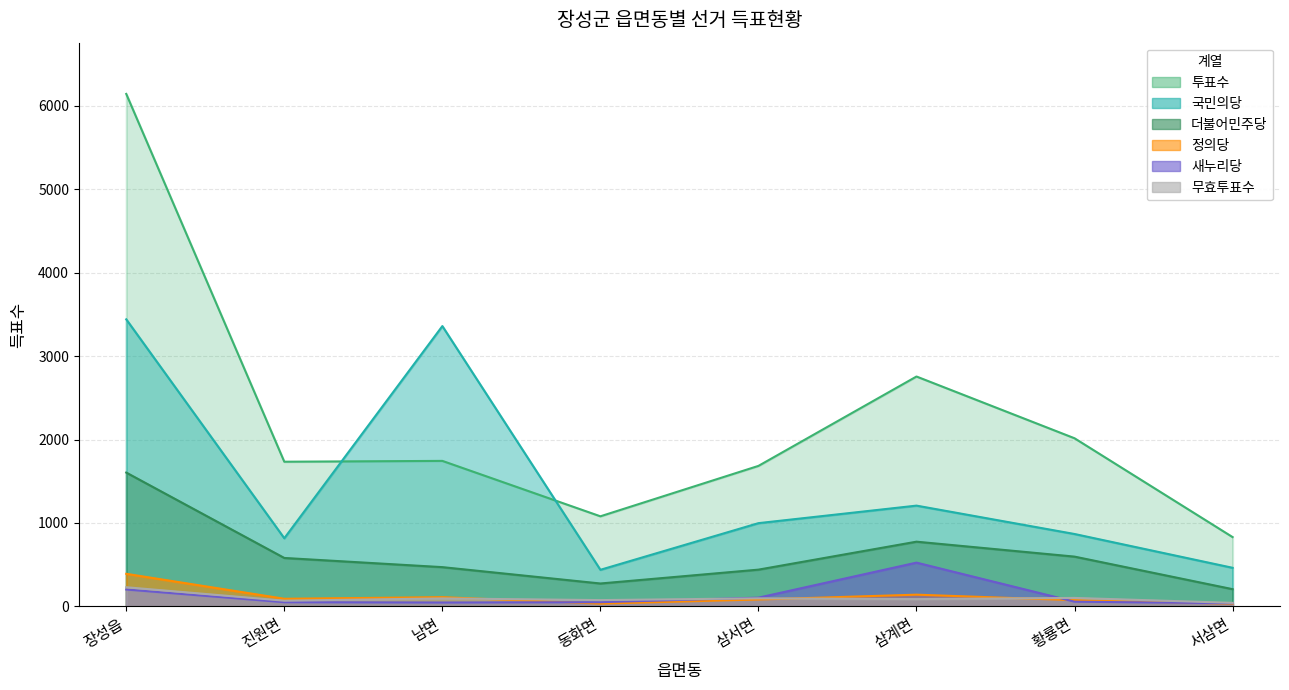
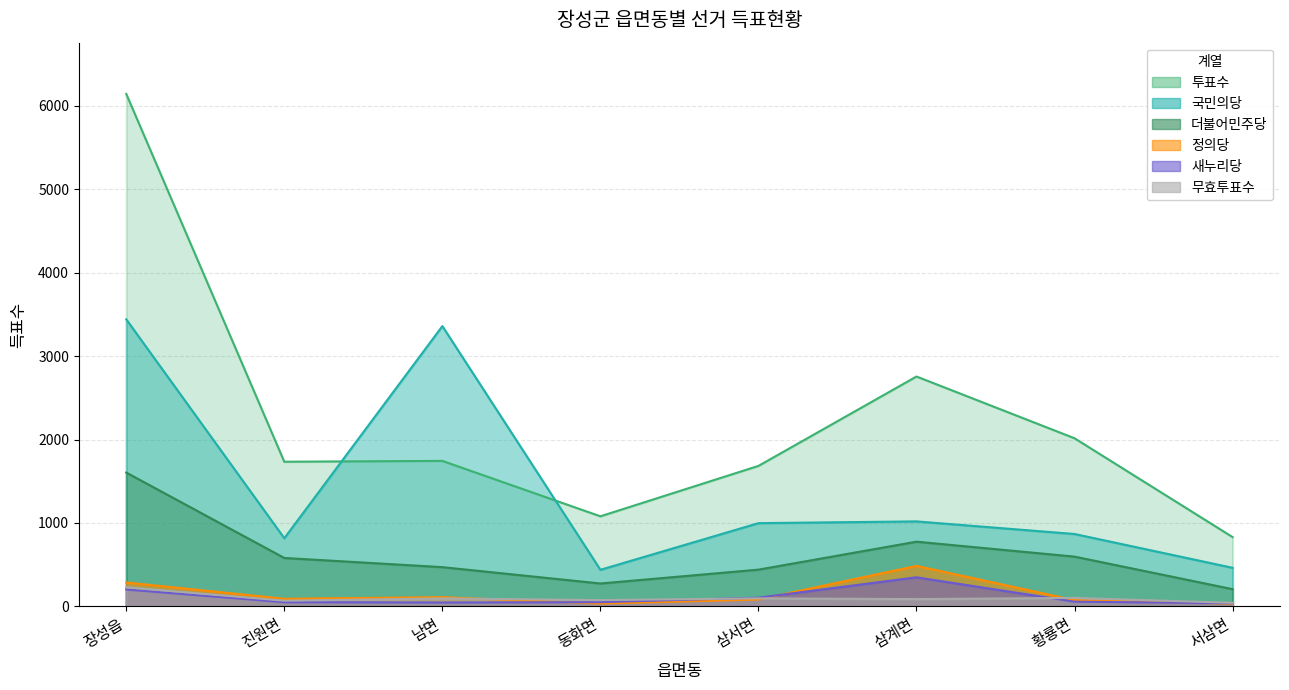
정의당, 장성읍: 400 -> 300
국민의당, 삼계면: 1200 -> 1000
정의당, 삼계면: 100 -> 500
새누리당, 삼계면: 500 -> 300
